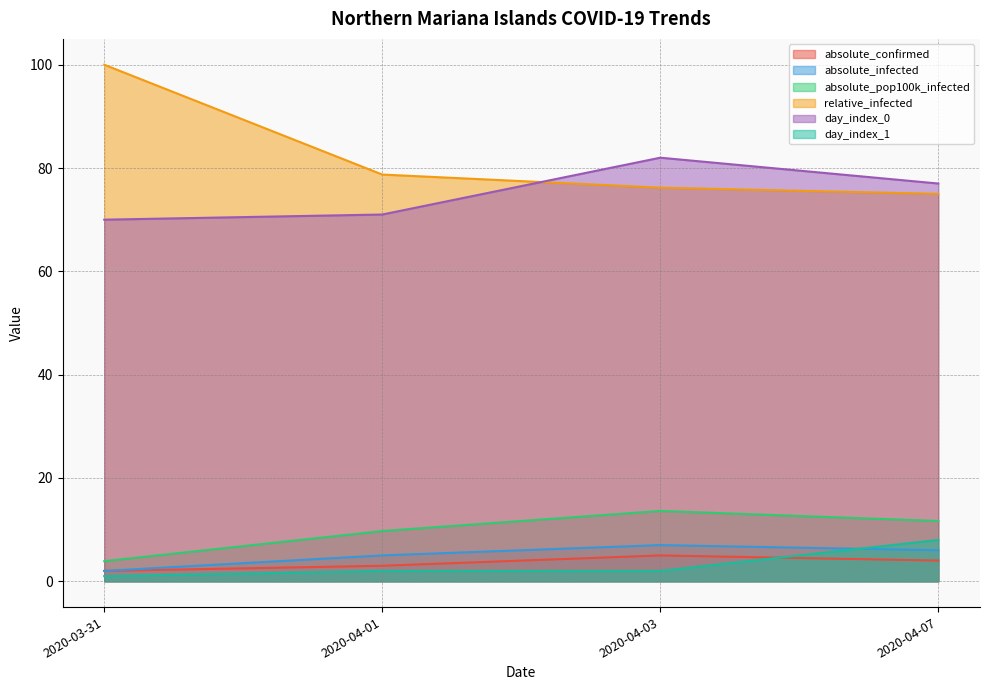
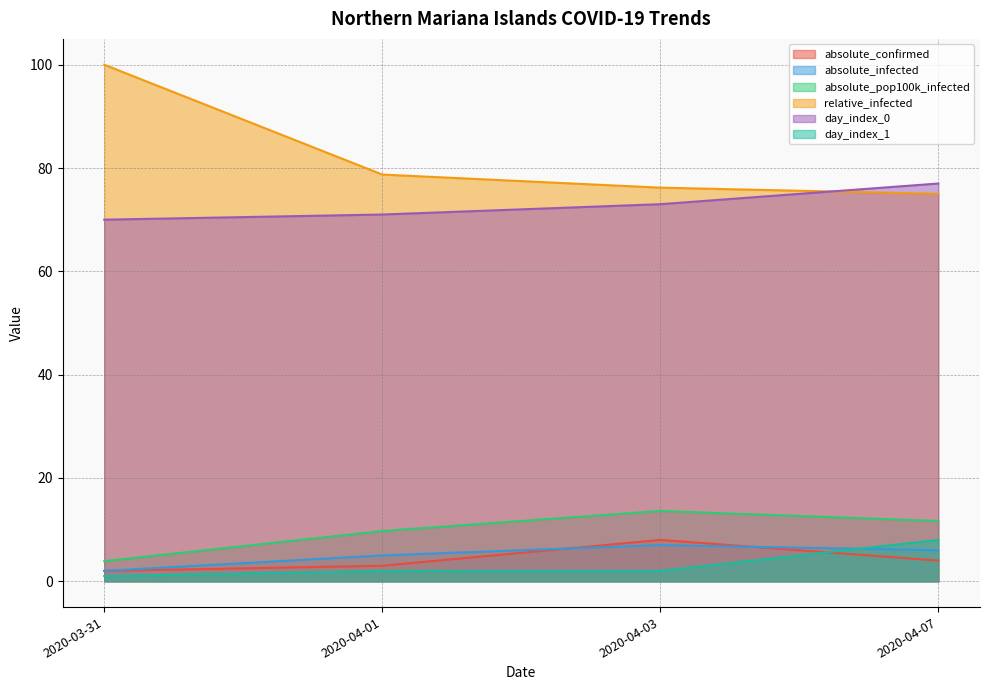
absolute_confirmed, 2020-04-03: 5 -> 8
day_index_0, 2020-04-03: 82 -> 73
